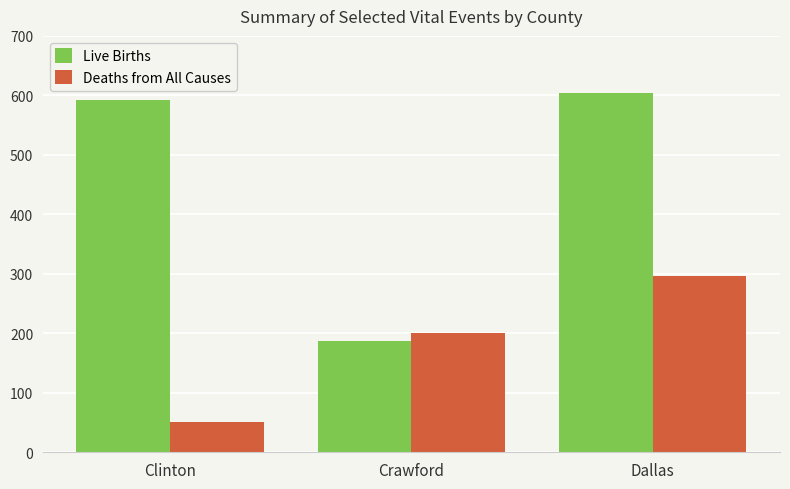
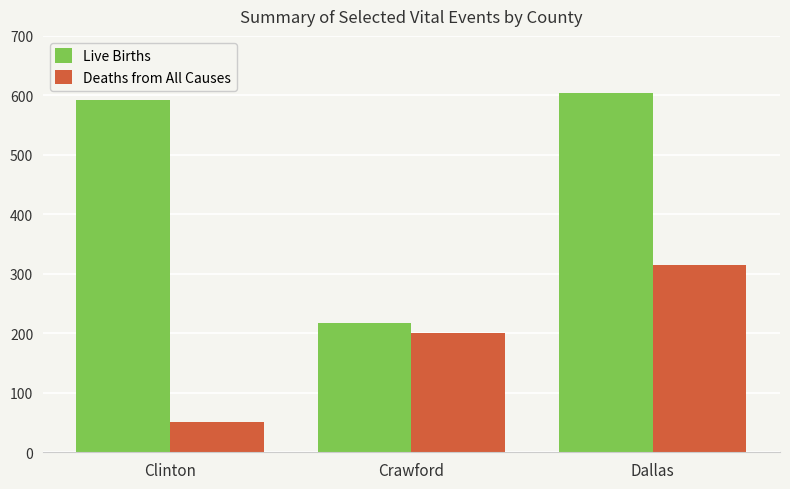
Live Births, Crawford: 190 -> 220
Deaths from All Causes, Dallas: 300 -> 320
